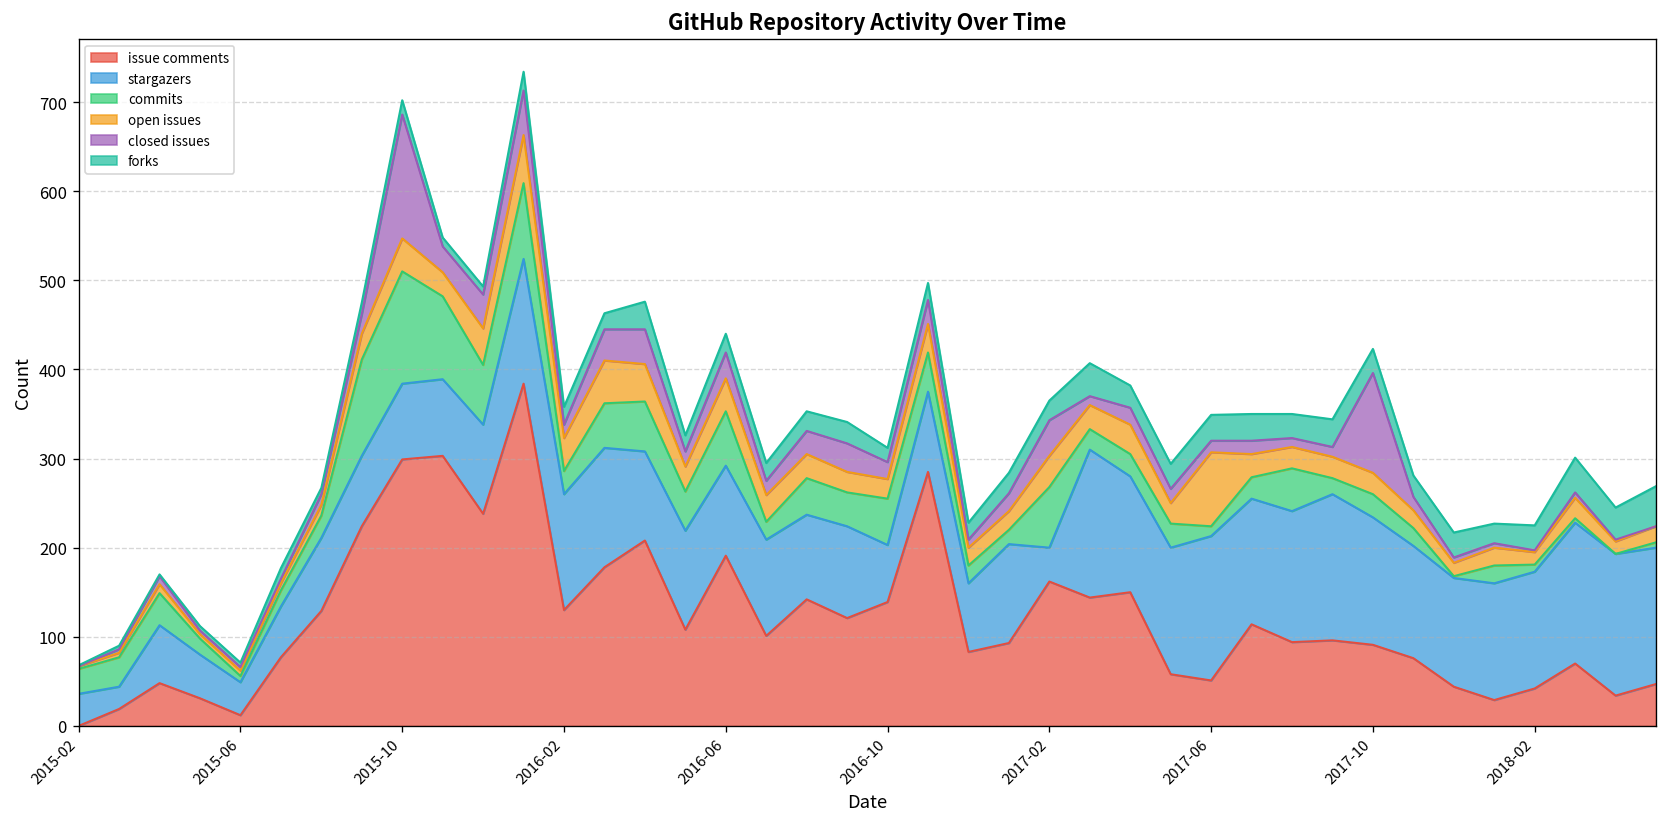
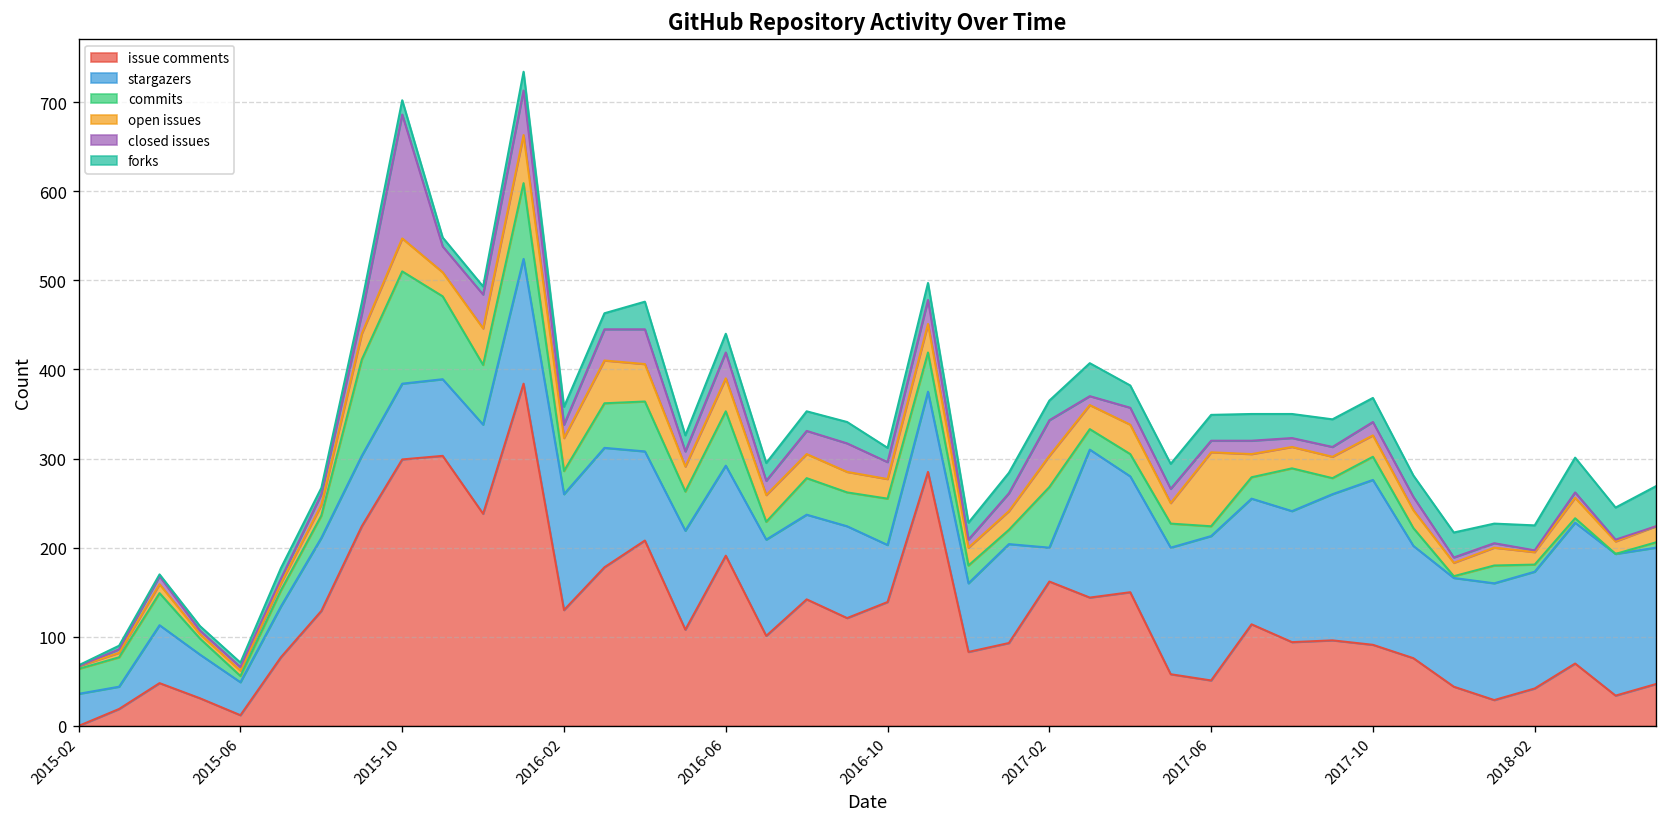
stargazers, 2017-10: 140 -> 190
closed issues, 2017-10: 110 -> 20
